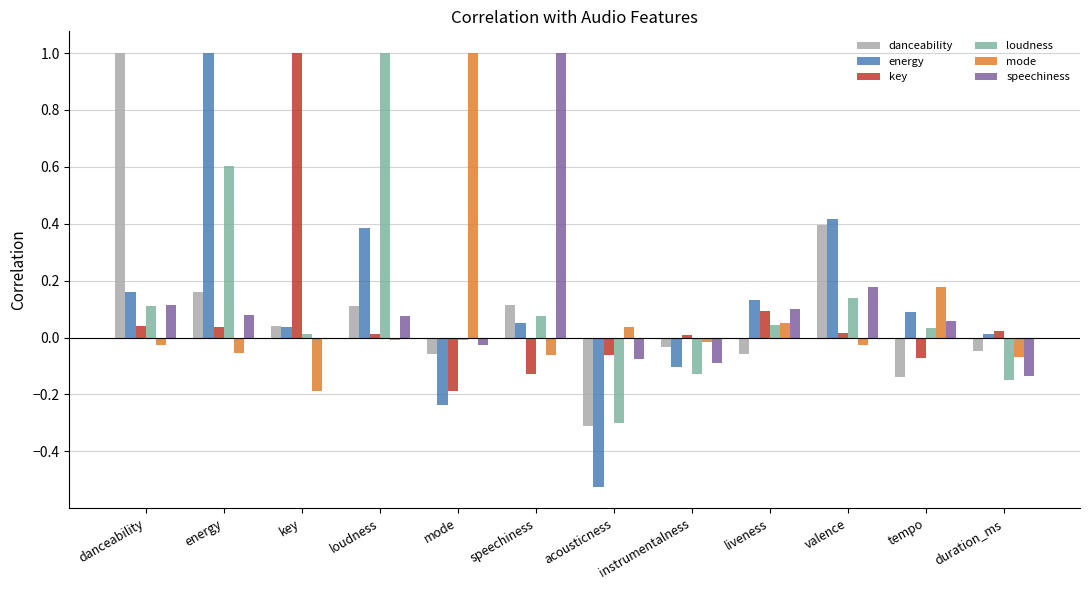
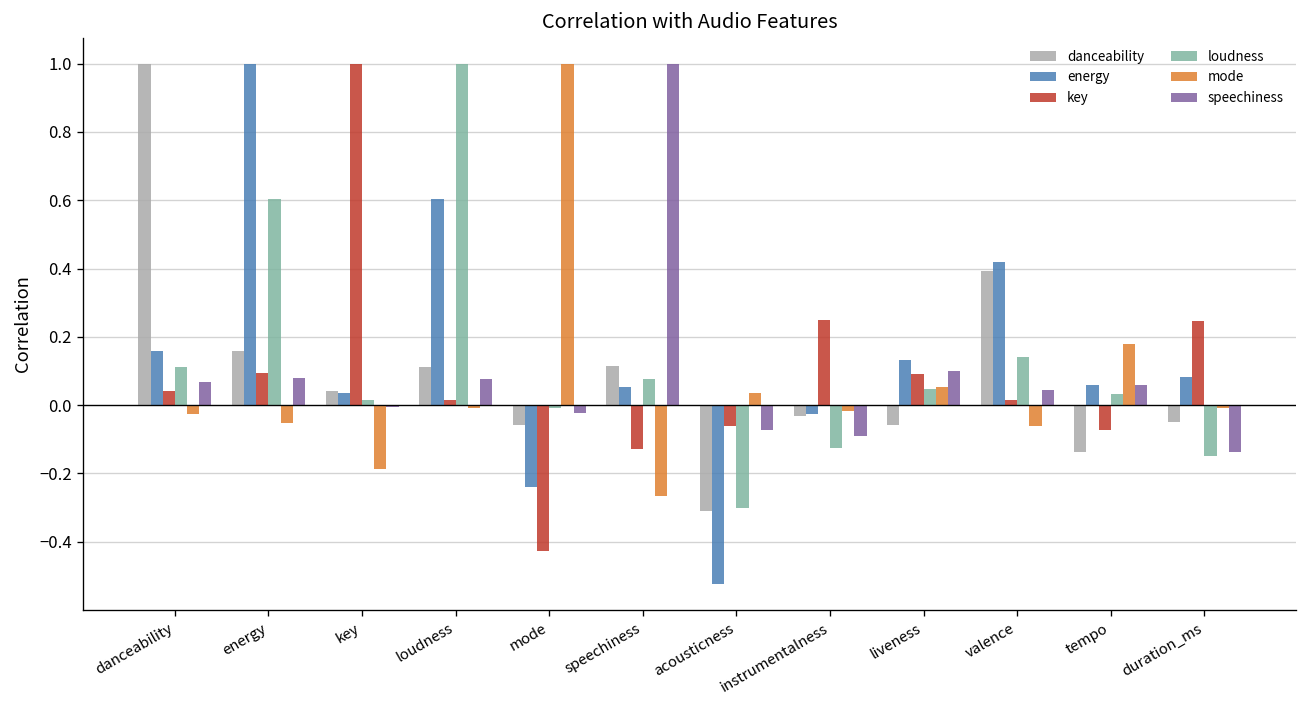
speechiness, danceability: 0.11 -> 0.07
key, energy: 0.04 -> 0.10
energy, loudness: 0.38 -> 0.60
key, mode: -0.19 -> -0.43
mode, speechiness: -0.06 -> -0.27
energy, instrumentalness: -0.10 -> -0.03
key, instrumentalness: 0.01 -> 0.25
mode, valence: -0.03 -> -0.06
speechiness, valence: 0.18 -> 0.04
energy, tempo: 0.09 -> 0.06
energy, duration_ms: 0.01 -> 0.08
key, duration_ms: 0.02 -> 0.25
mode, duration_ms: -0.07 -> -0.01
